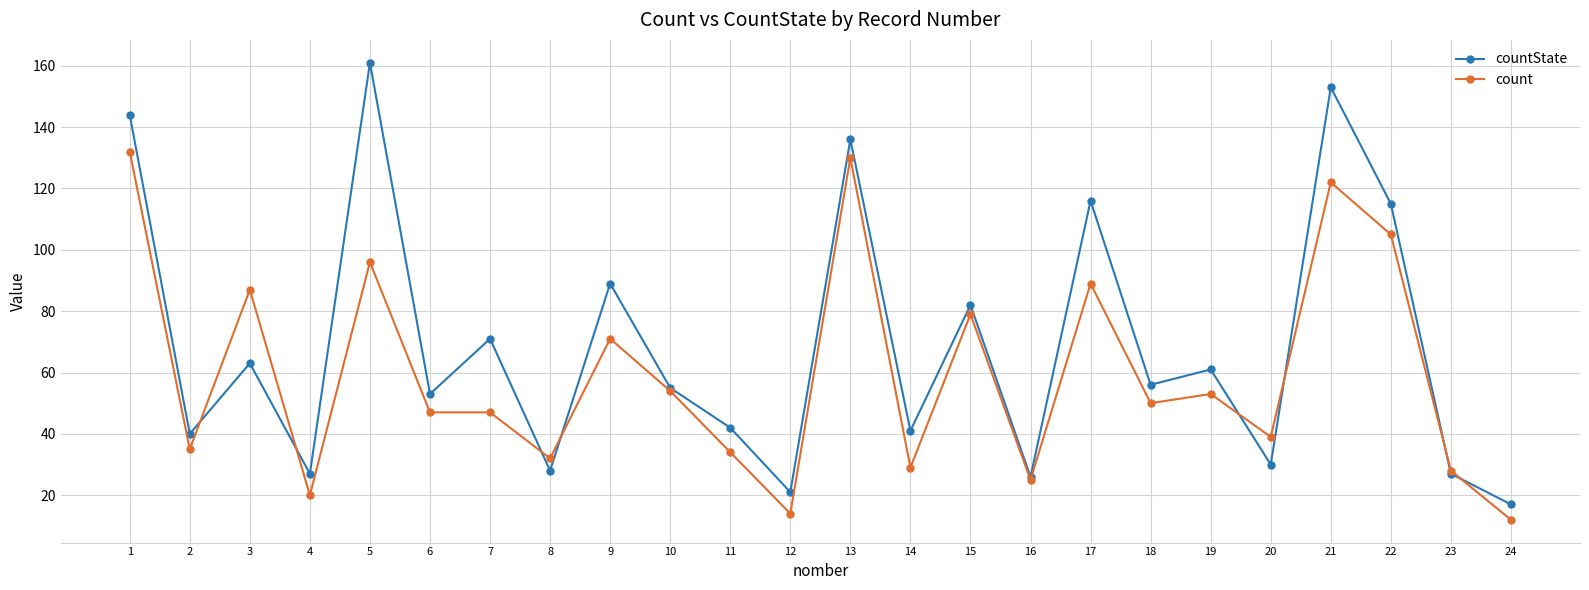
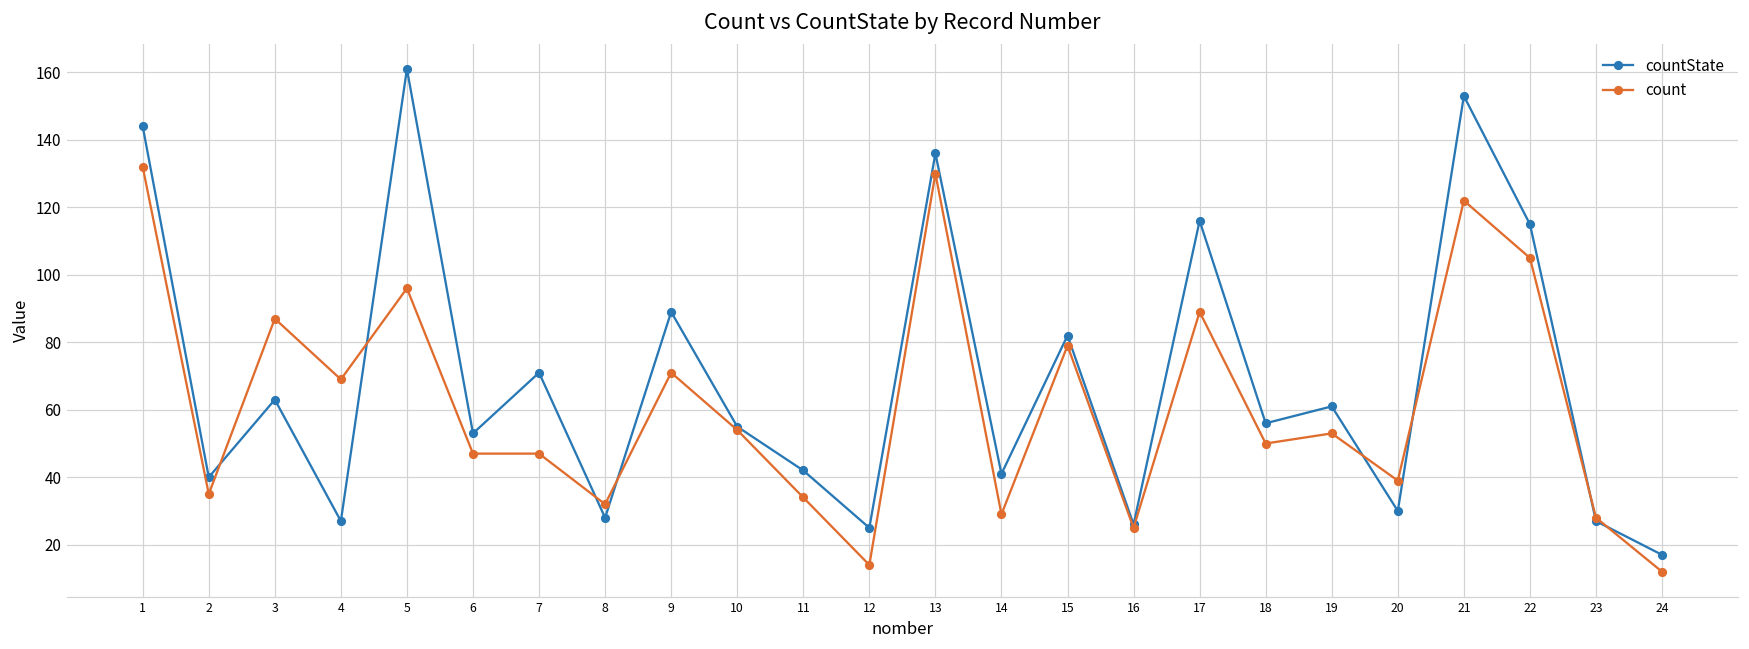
count, 4: 20 -> 69
countState, 12: 21 -> 25
